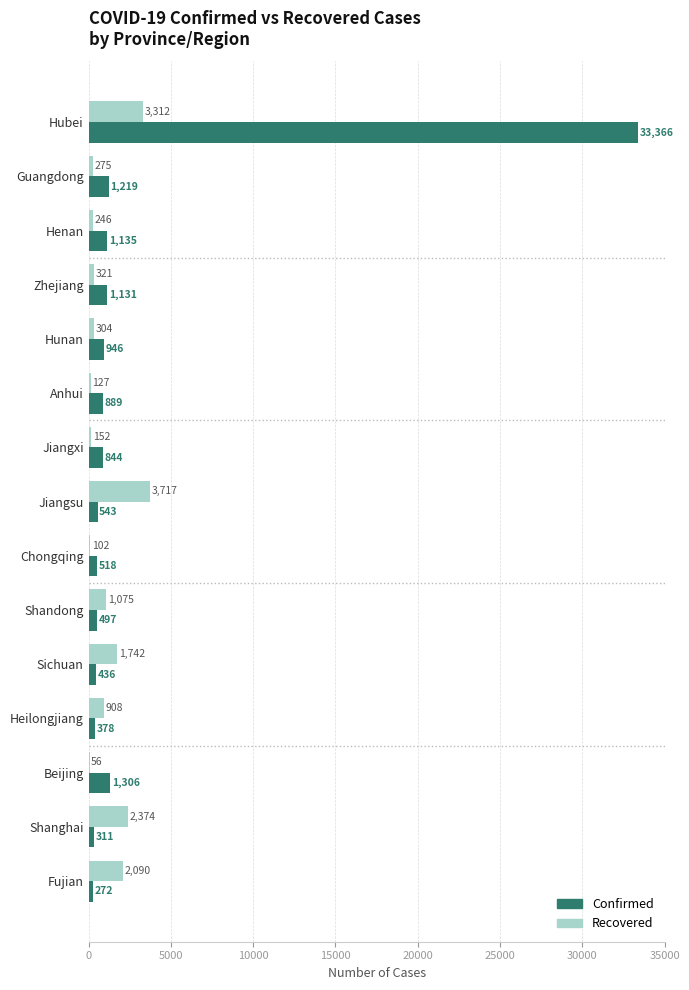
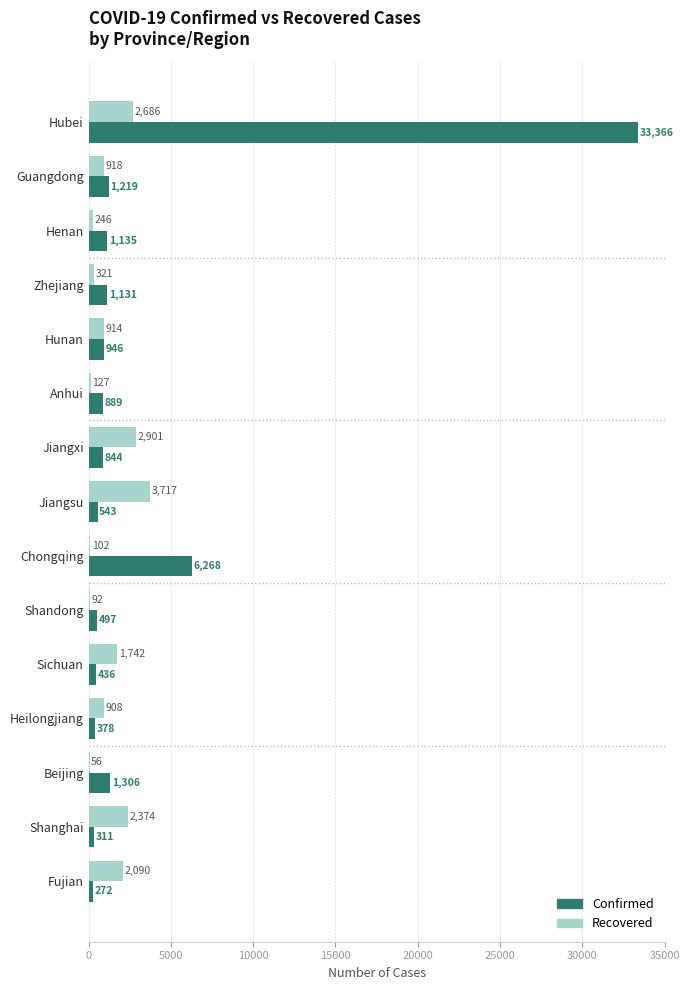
Recovered, Hubei: 3,312 -> 2,686
Recovered, Guangdong: 275 -> 918
Recovered, Hunan: 304 -> 914
Recovered, Jiangxi: 152 -> 2,901
Confirmed, Chongqing: 518 -> 6,268
Recovered, Shandong: 1,075 -> 92
